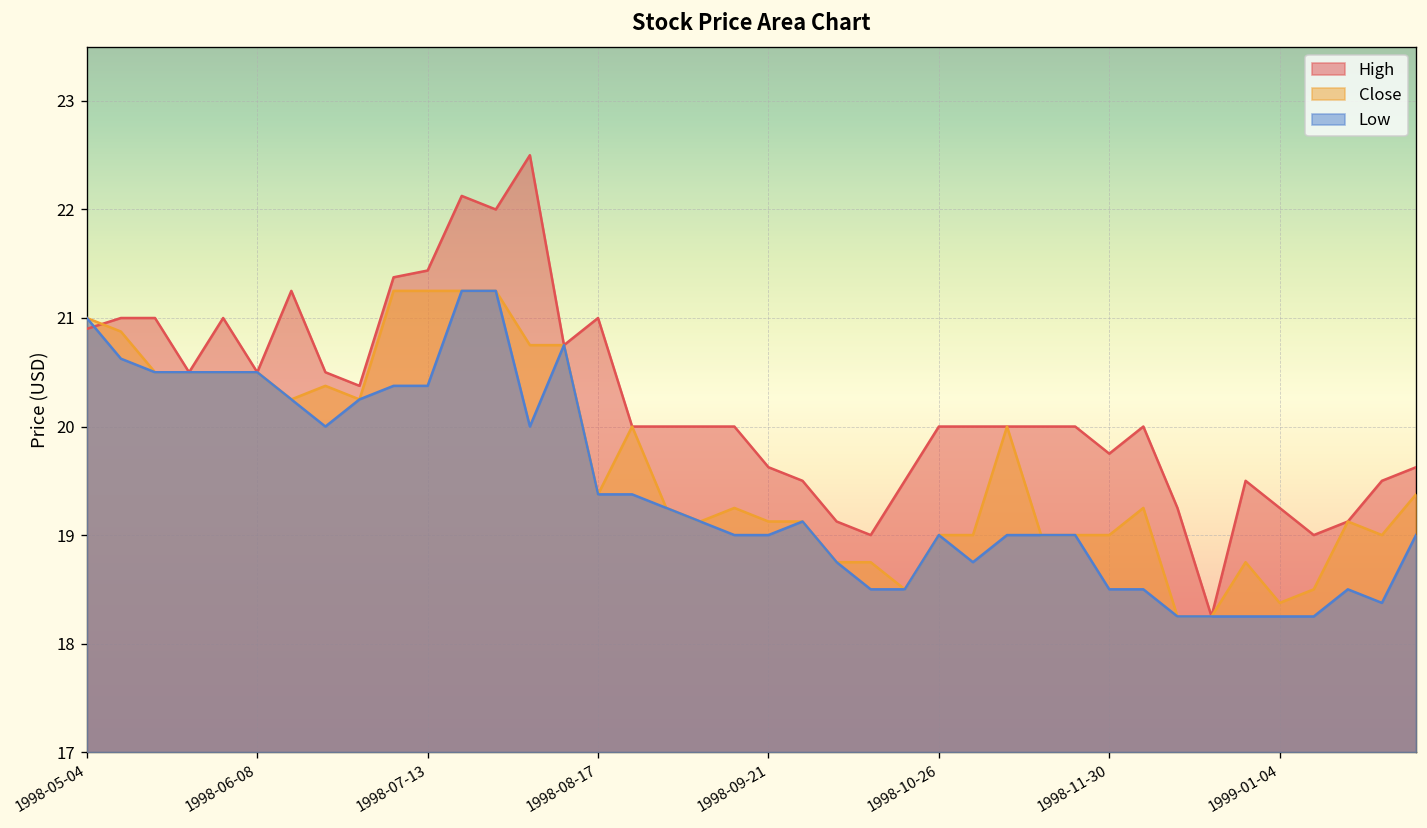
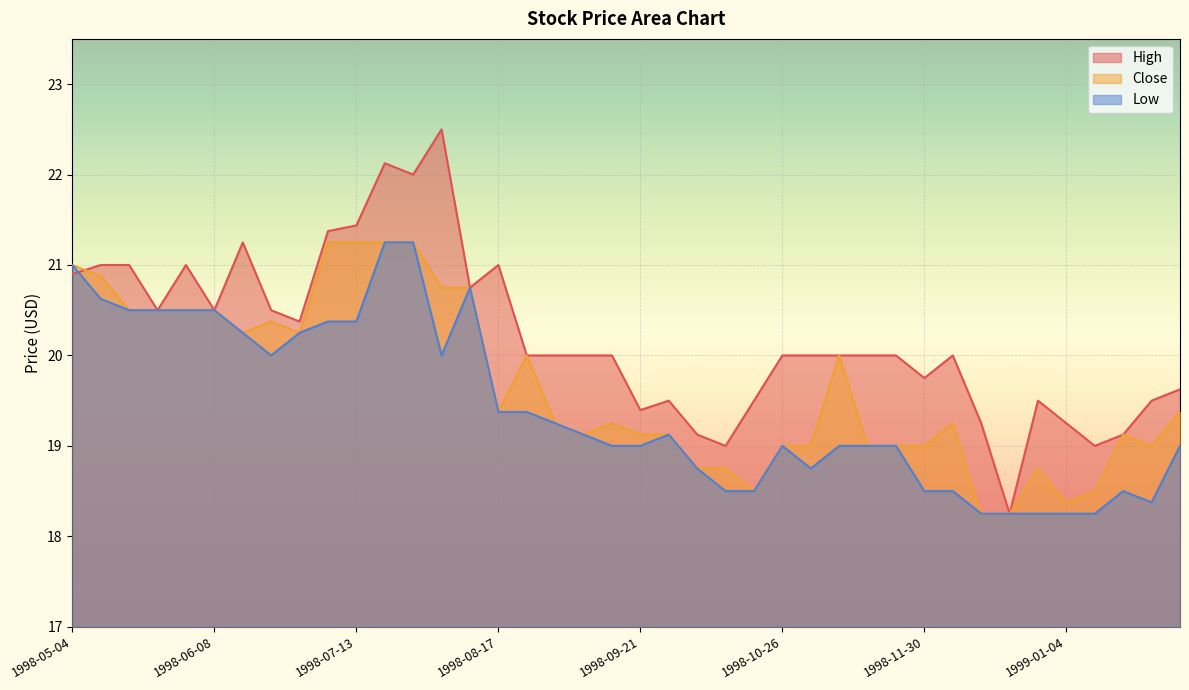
High, 1998-09-21: 19.6 -> 19.4
